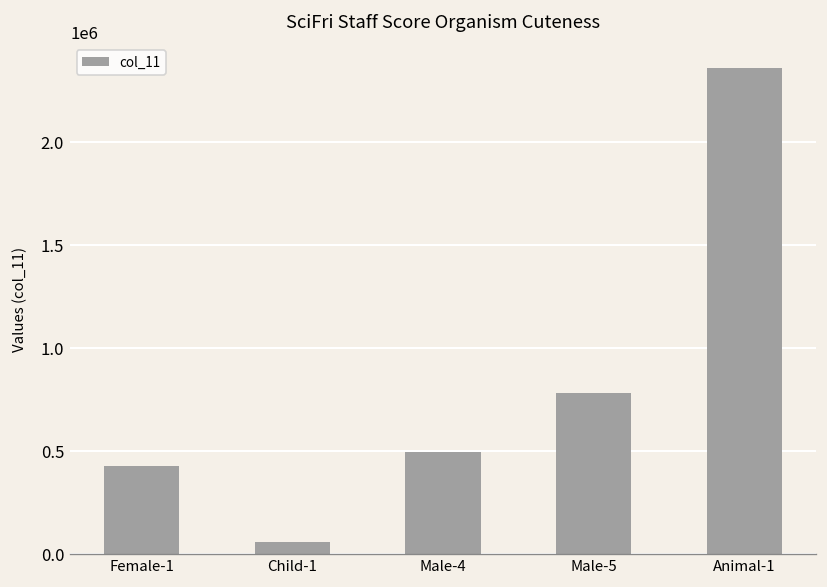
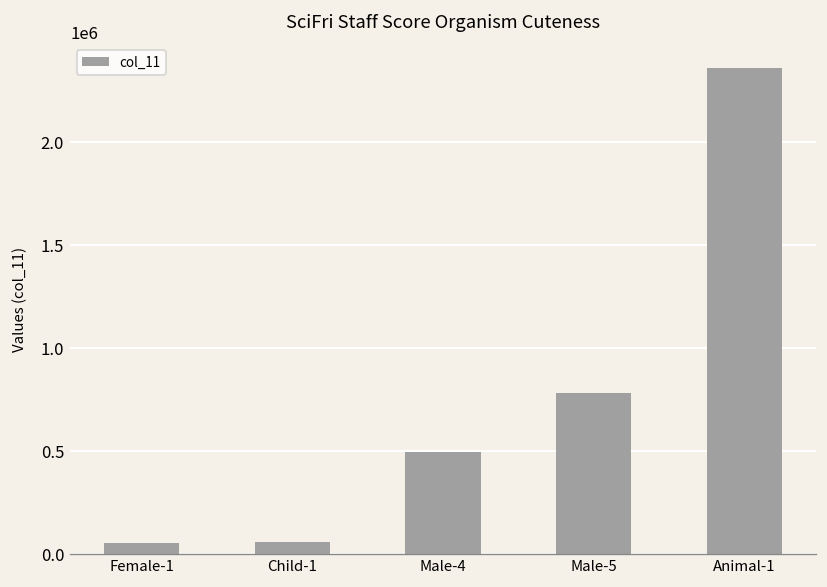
Female-1: 420000 -> 50000
